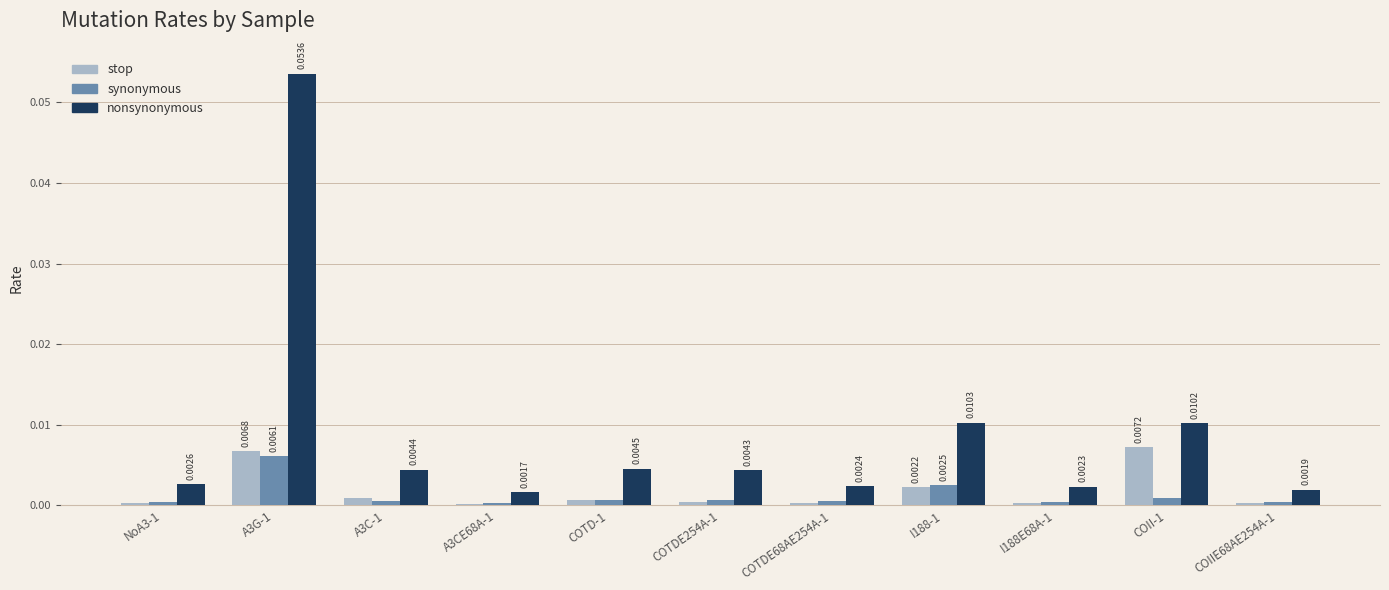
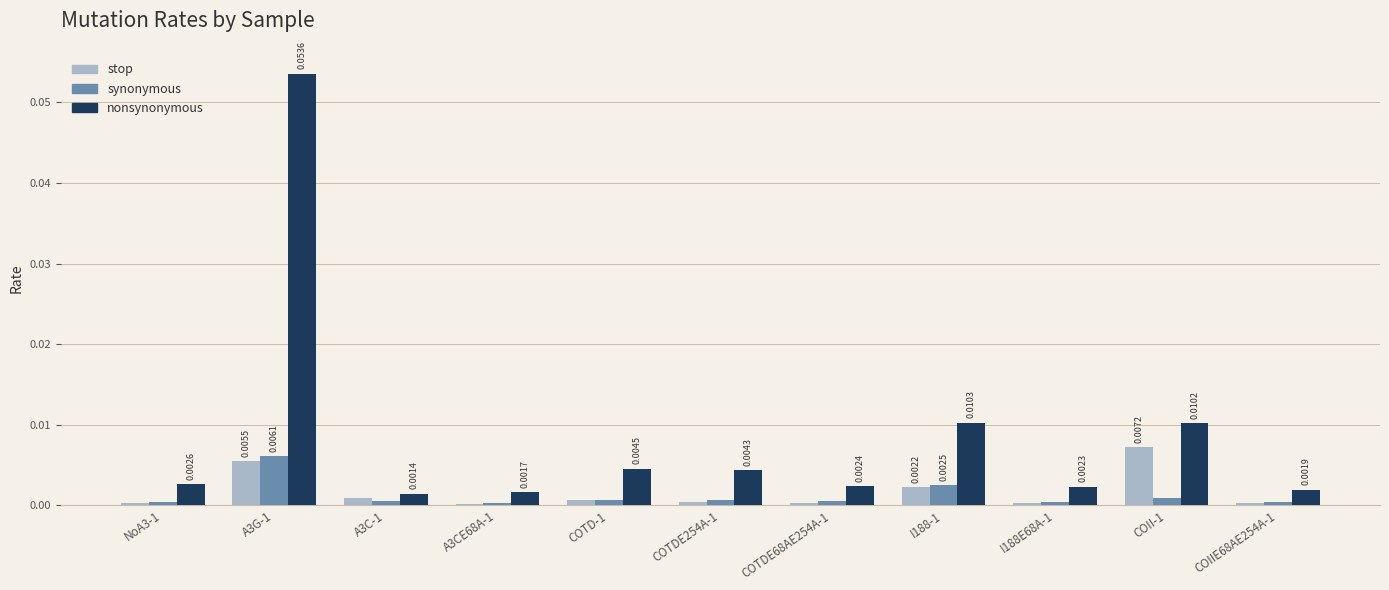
stop, A3G-1: 0.0068 -> 0.0055
nonsynonymous, A3C-1: 0.0044 -> 0.0014
